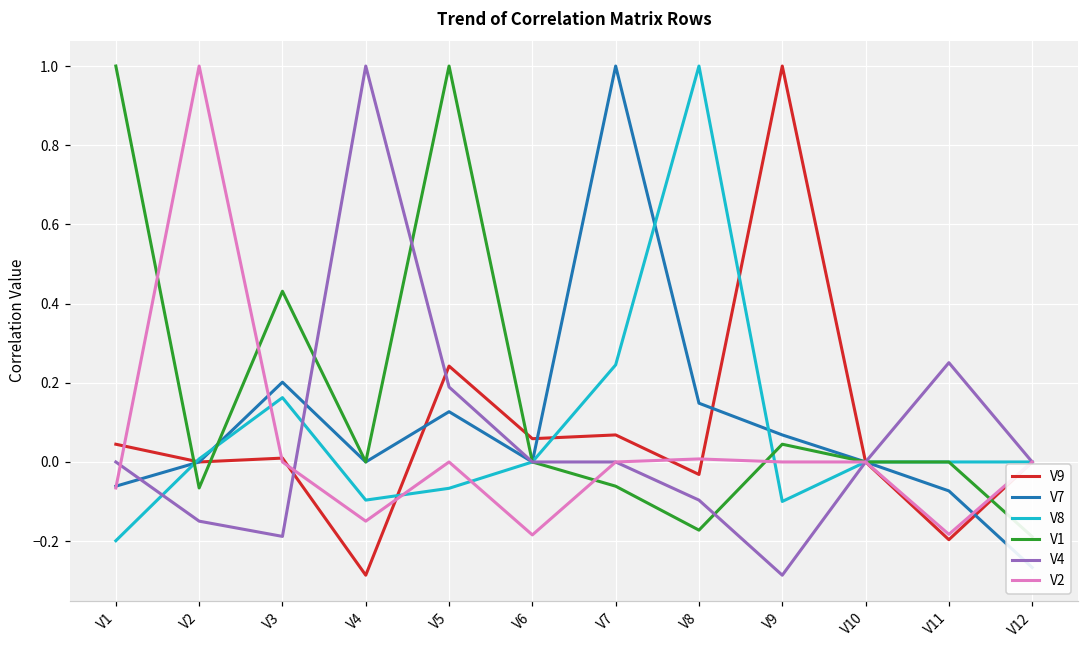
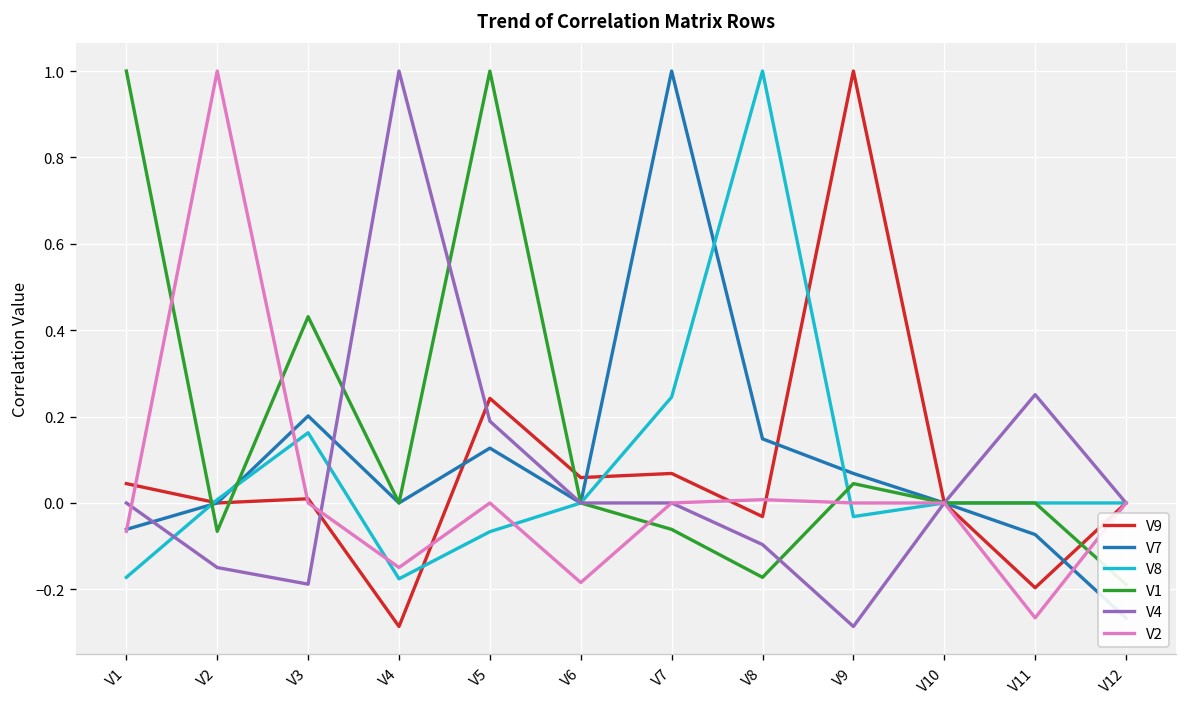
V8, V1: -0.20 -> -0.17
V8, V4: -0.10 -> -0.18
V8, V9: -0.10 -> -0.03
V2, V11: -0.18 -> -0.27
